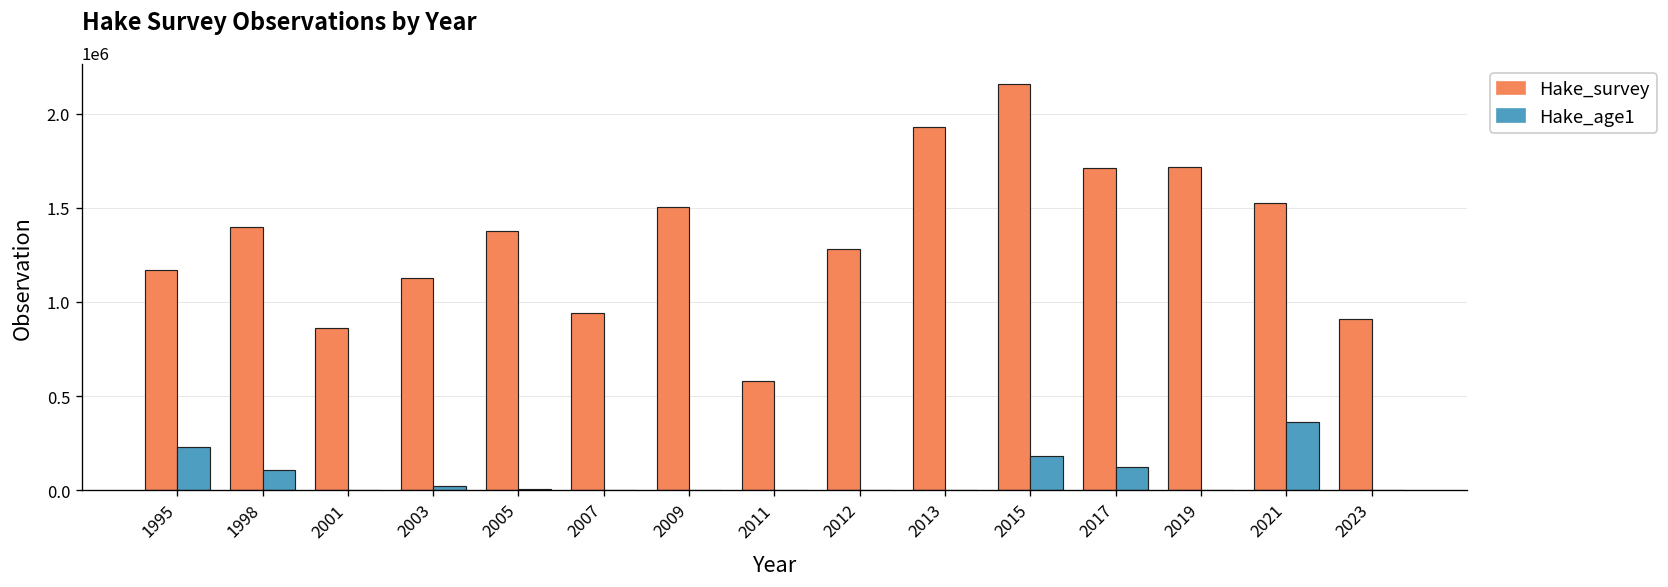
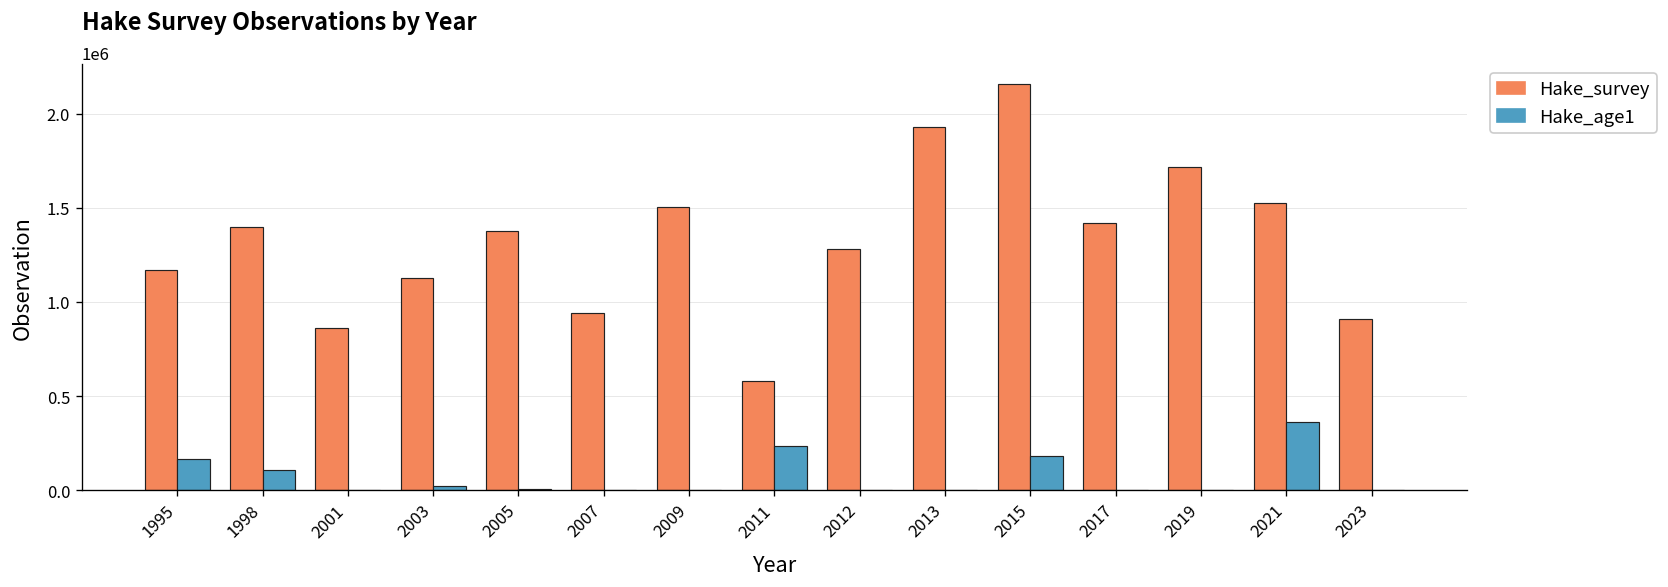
Hake_age1, 1995: 230000 -> 170000
Hake_age1, 2011: 0 -> 240000
Hake_survey, 2017: 1710000 -> 1420000
Hake_age1, 2017: 120000 -> 0
